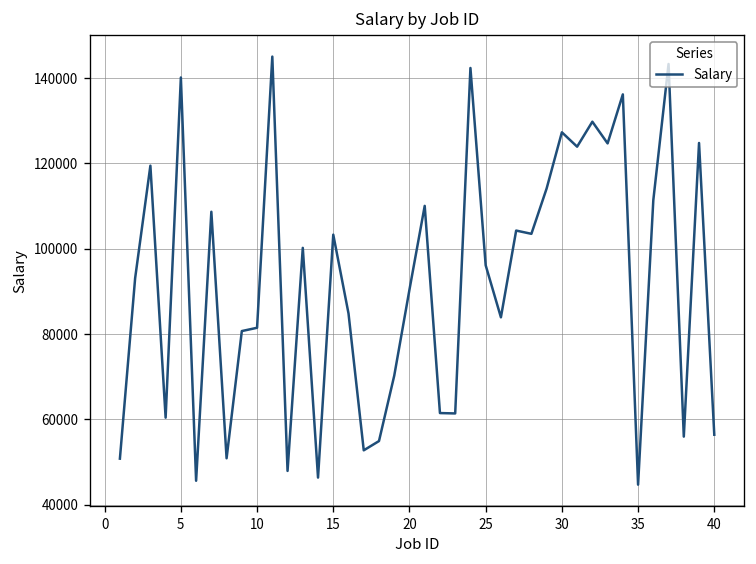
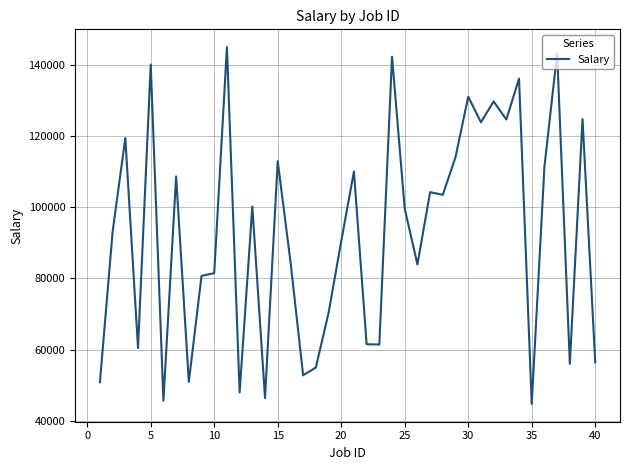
15: 103000 -> 113000
25: 96000 -> 100000
30: 127000 -> 131000
